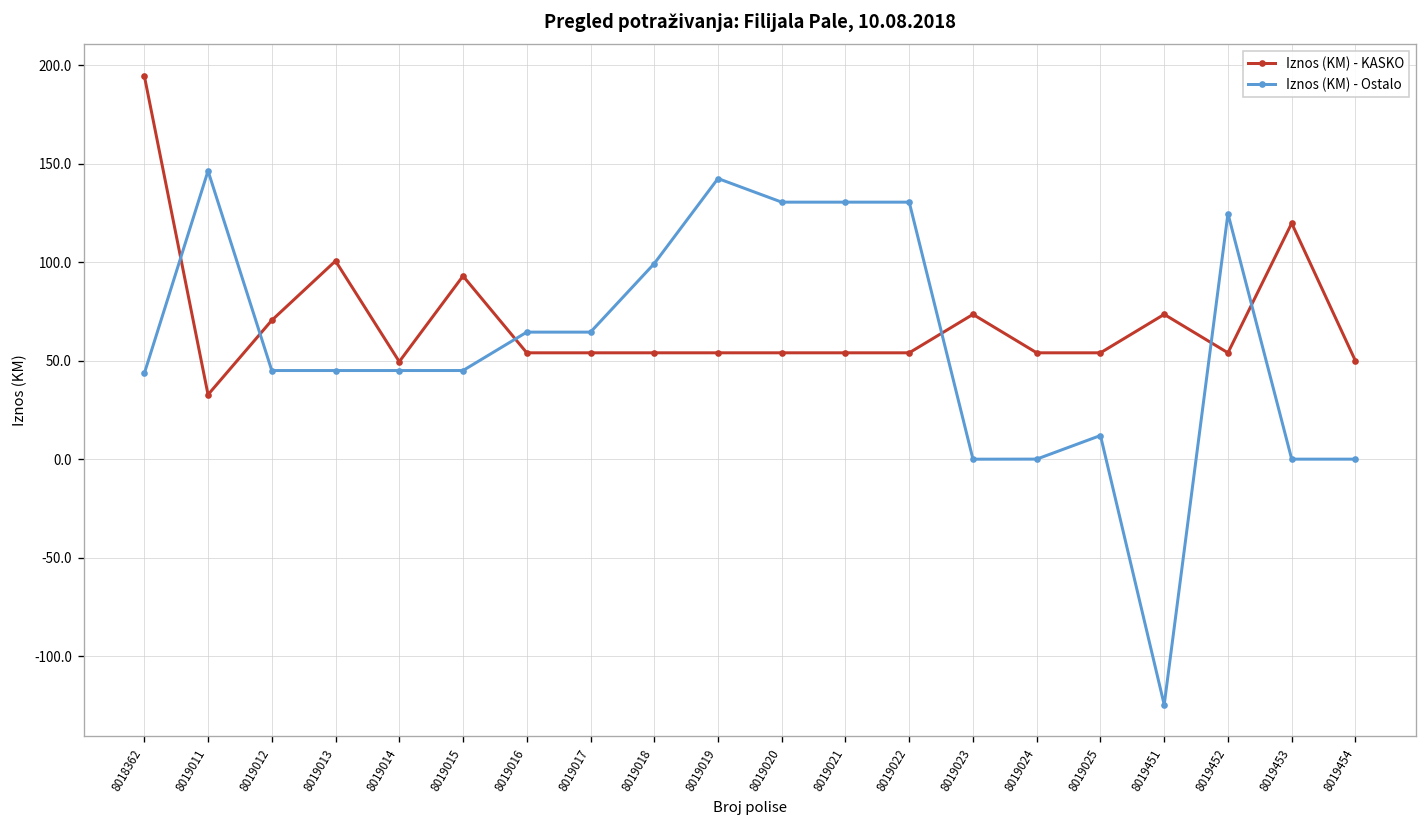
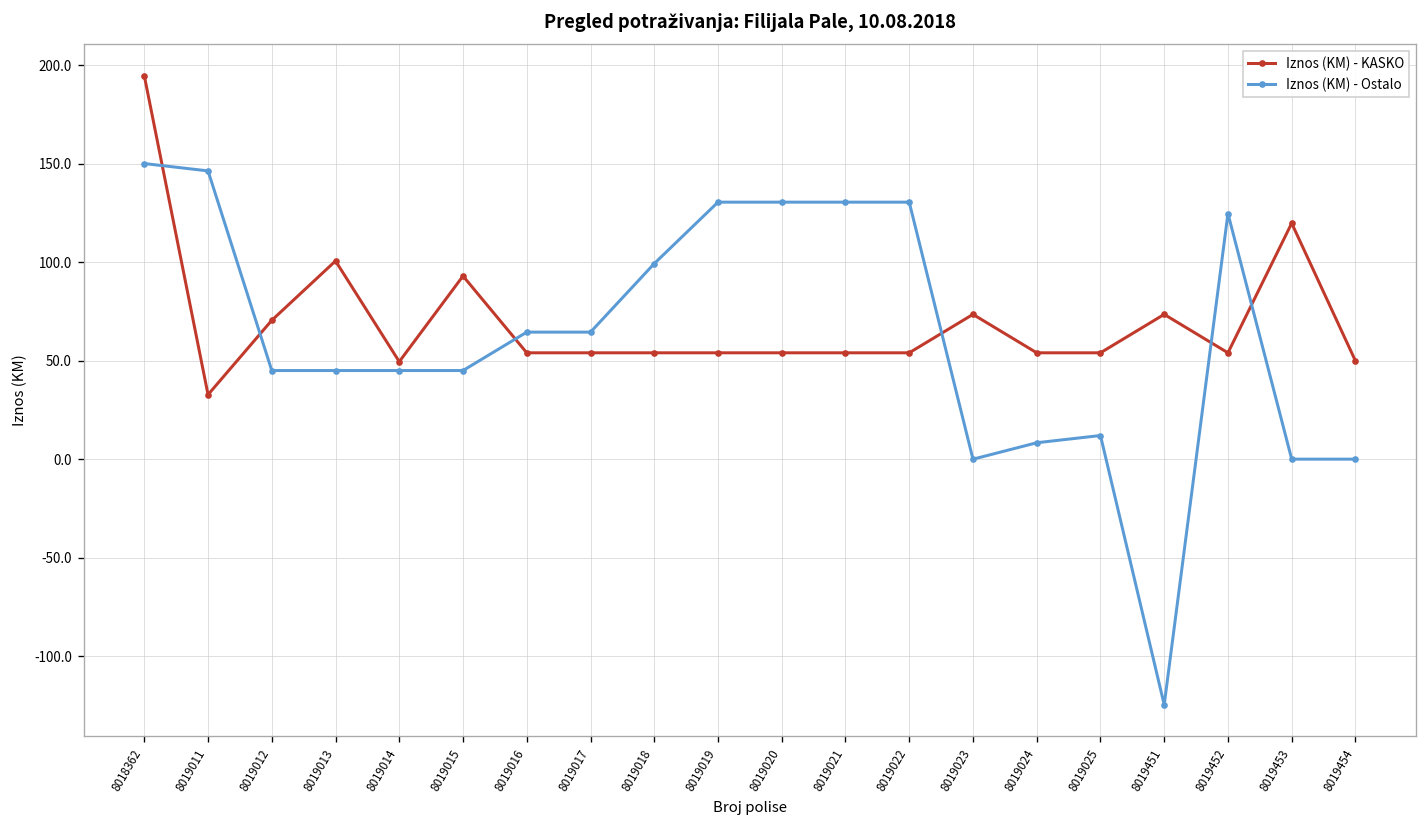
Iznos (KM) - Ostalo, 8018362: 44 -> 150
Iznos (KM) - Ostalo, 8019019: 143 -> 131
Iznos (KM) - Ostalo, 8019024: 0 -> 8
